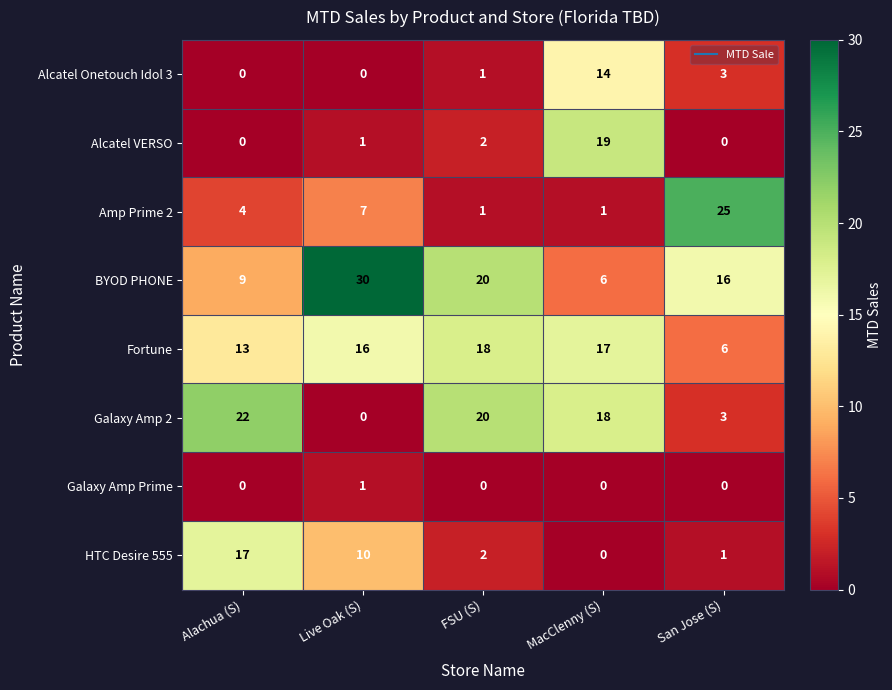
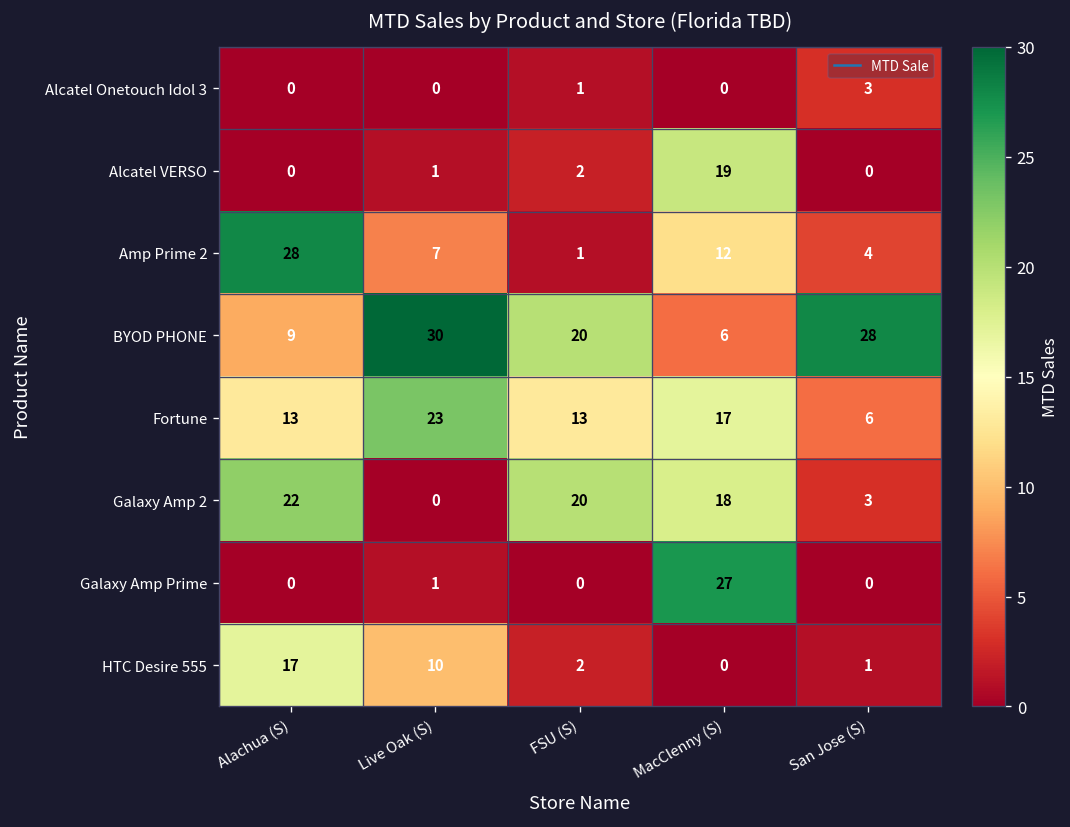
Alcatel Onetouch Idol 3, MacClenny (S): 14 -> 0
Amp Prime 2, Alachua (S): 4 -> 28
Amp Prime 2, MacClenny (S): 1 -> 12
Amp Prime 2, San Jose (S): 25 -> 4
BYOD PHONE, San Jose (S): 16 -> 28
Fortune, Live Oak (S): 16 -> 23
Fortune, FSU (S): 18 -> 13
Galaxy Amp Prime, MacClenny (S): 0 -> 27
